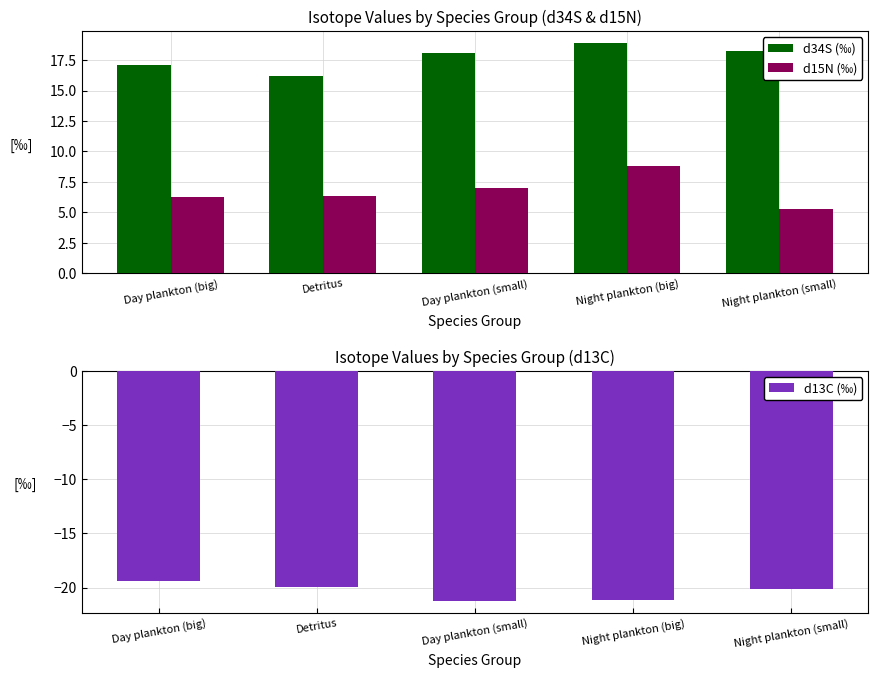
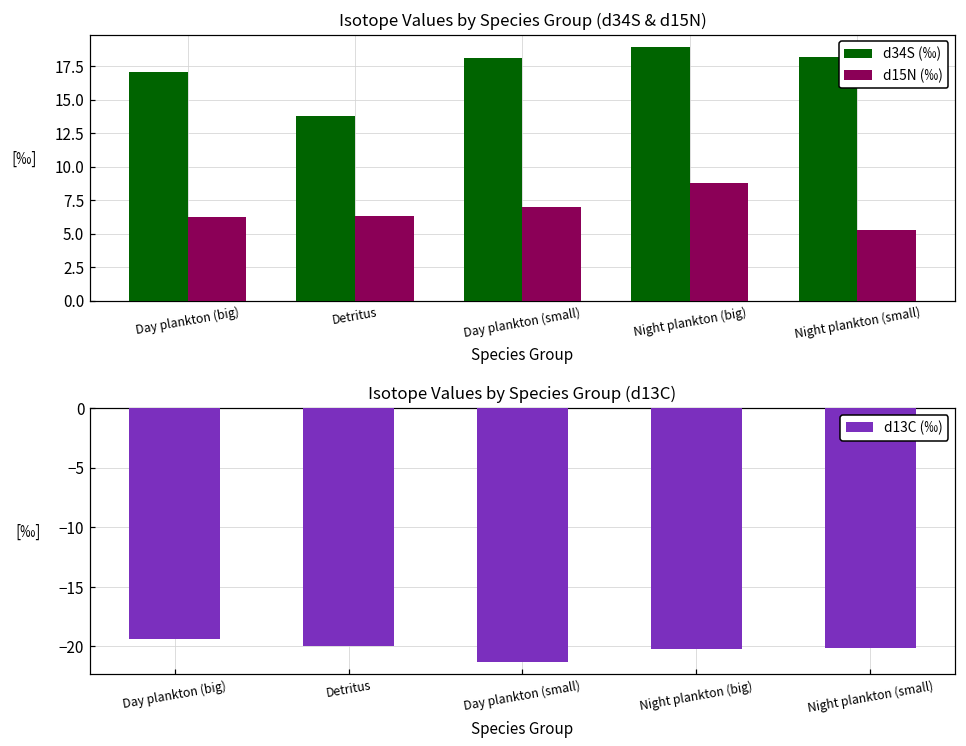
Isotope Values by Species Group (d34S & d15N), d34S (‰), Detritus: 16.2 -> 13.8
Isotope Values by Species Group (d13C), Night plankton (big): -21.1 -> -20.2
